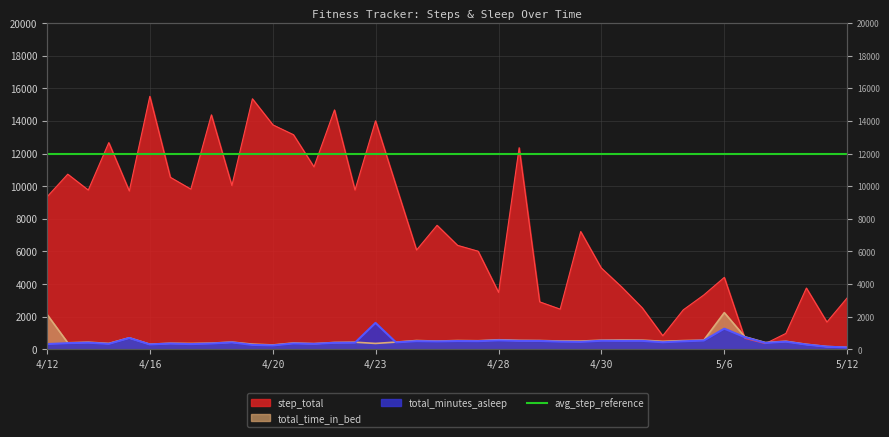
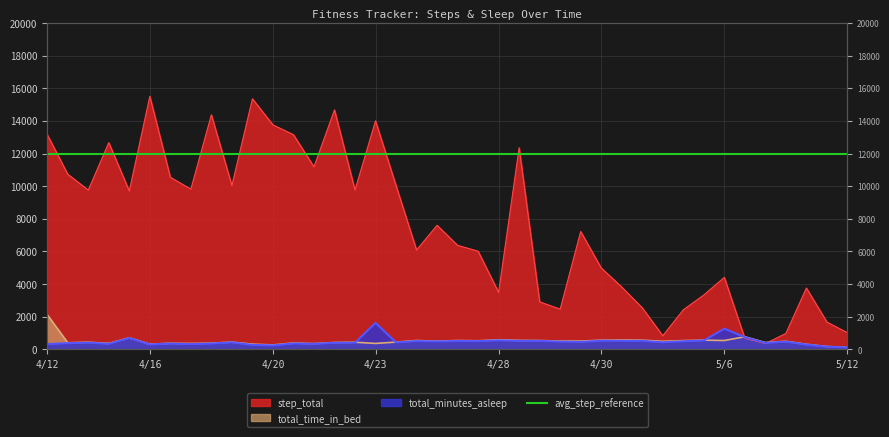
step_total, 4/12: 9400 -> 13200
total_time_in_bed, 5/6: 2300 -> 500
step_total, 5/12: 3200 -> 1000
